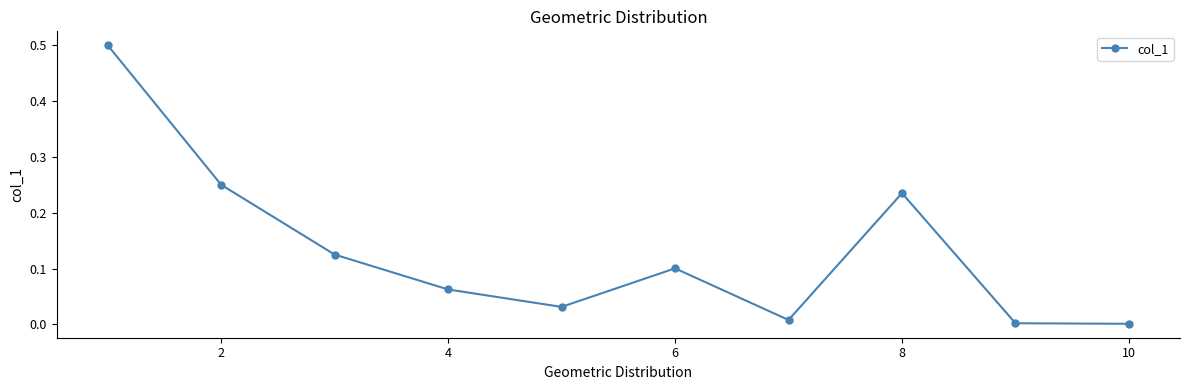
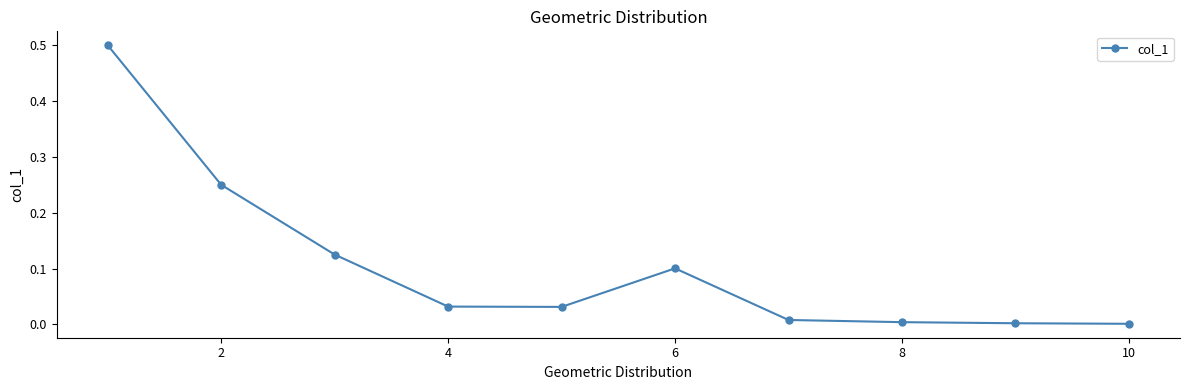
4: 0.06 -> 0.03
8: 0.24 -> 0.00
